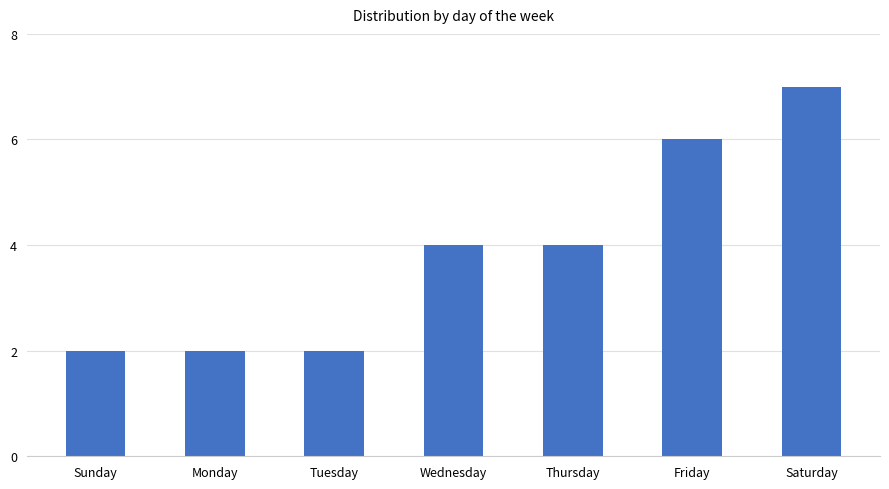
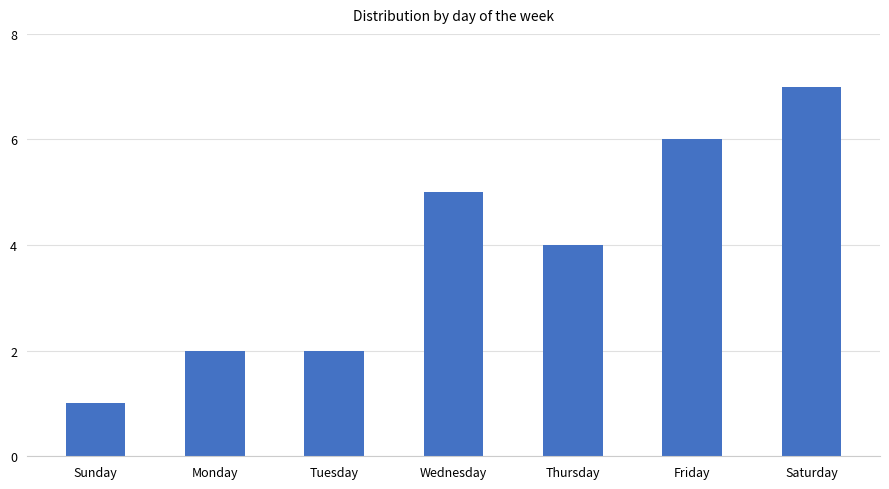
Sunday: 2 -> 1
Wednesday: 4 -> 5
